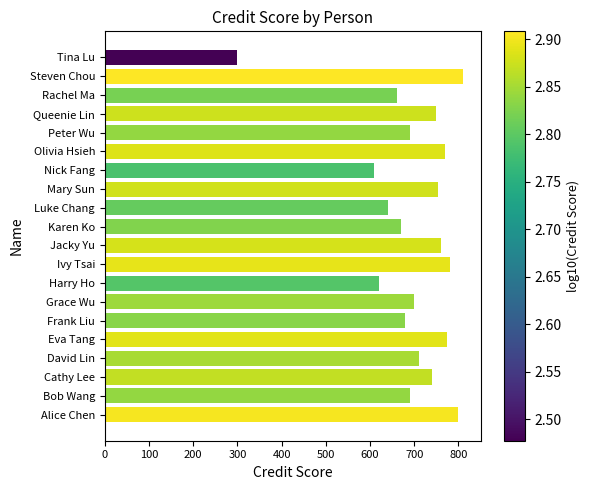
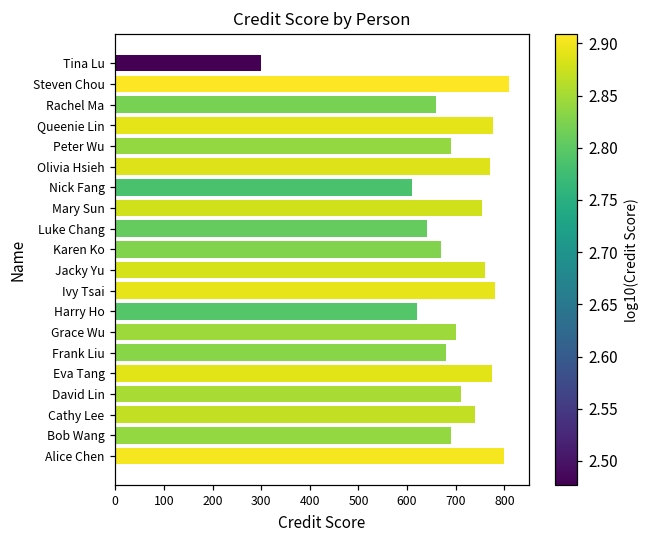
Queenie Lin: 750 -> 780
